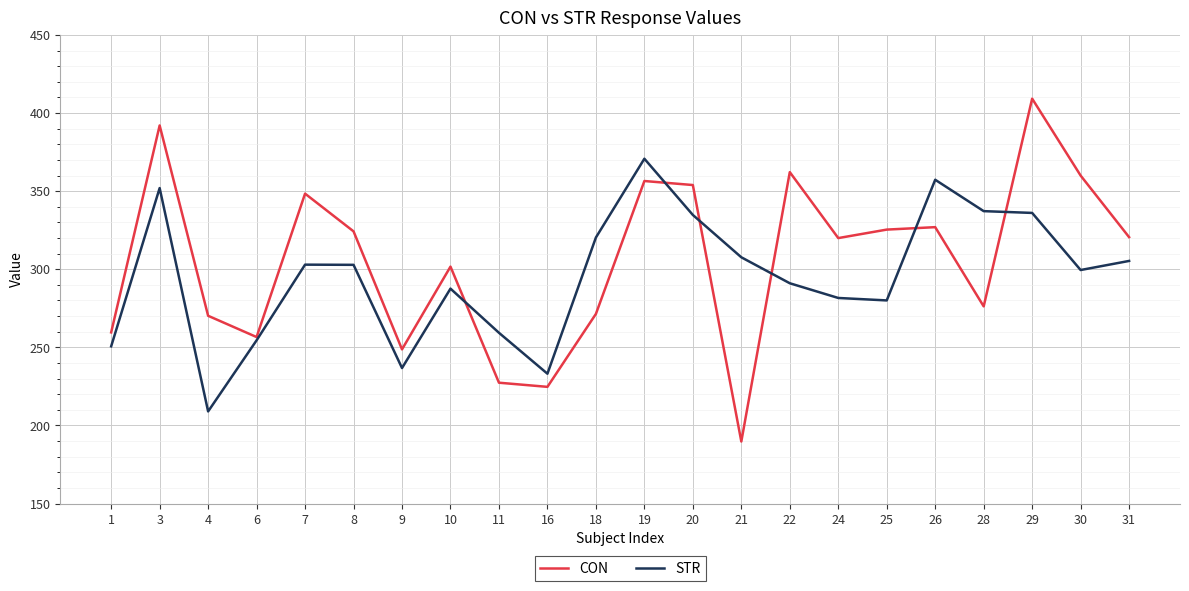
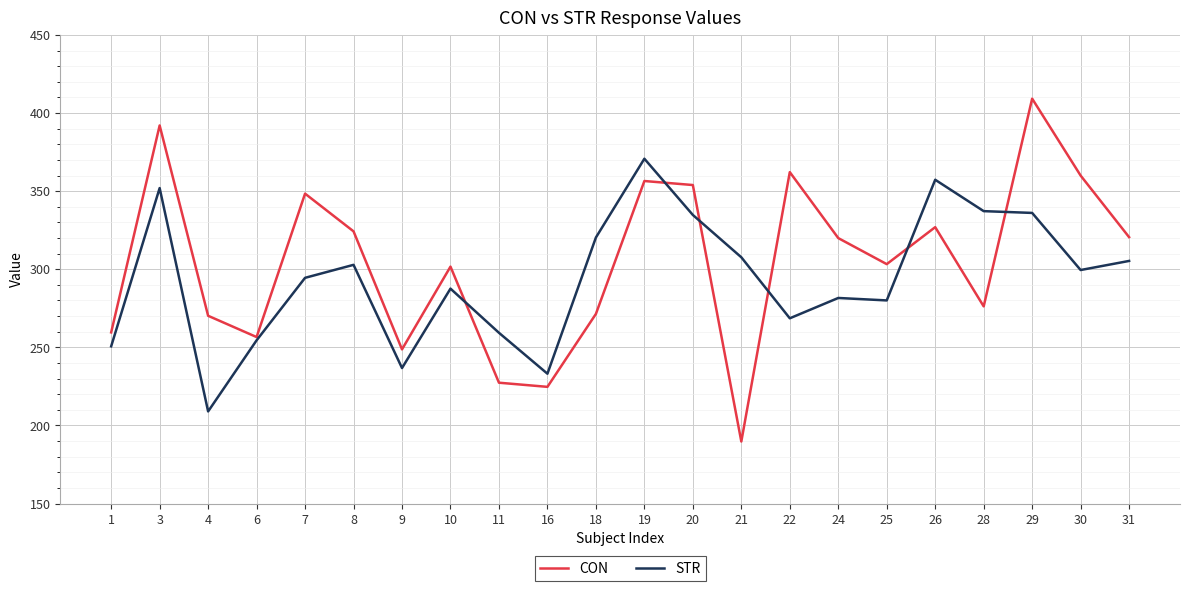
STR, 7: 303 -> 295
STR, 22: 291 -> 269
CON, 25: 325 -> 303
